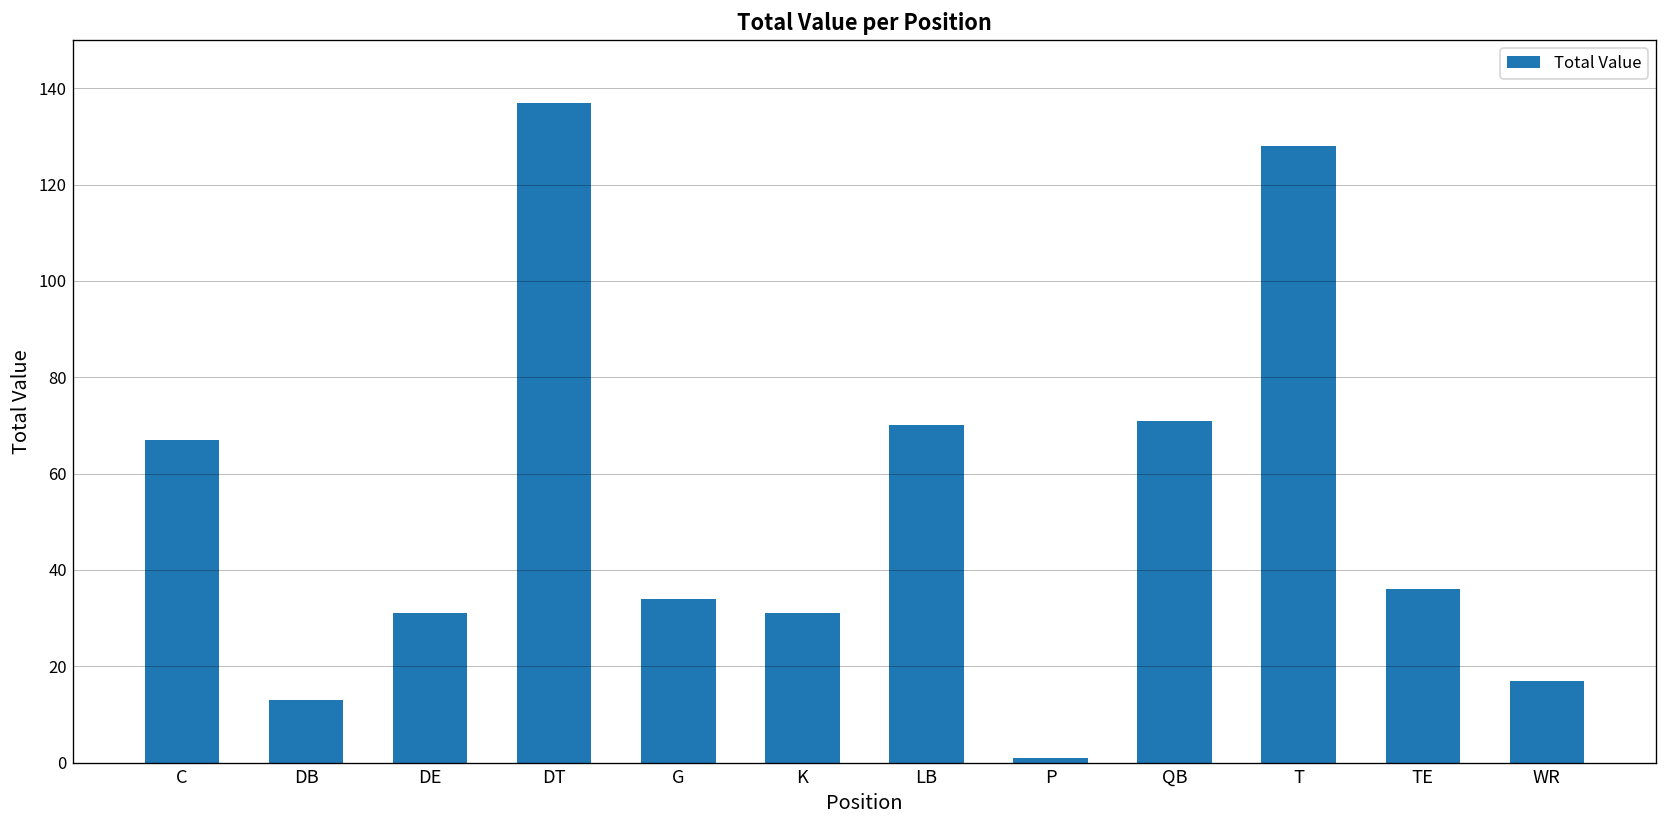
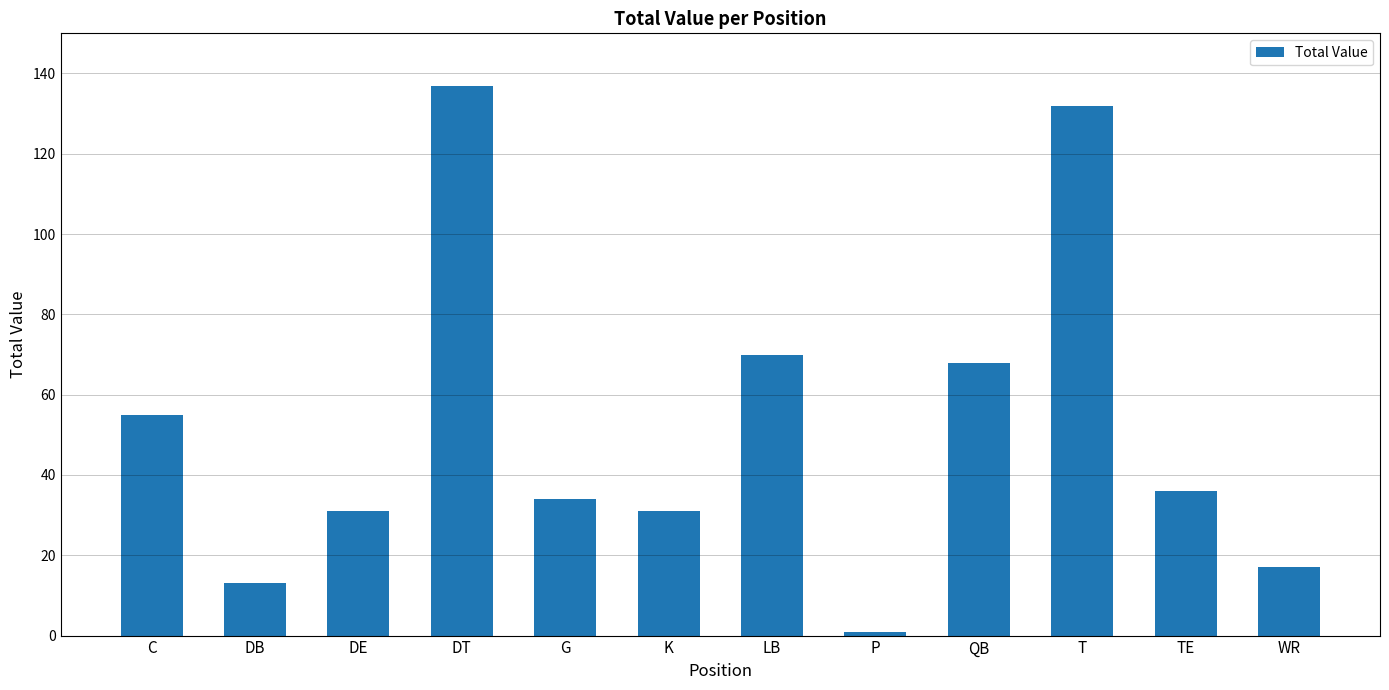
C: 67 -> 55
QB: 71 -> 68
T: 128 -> 132
